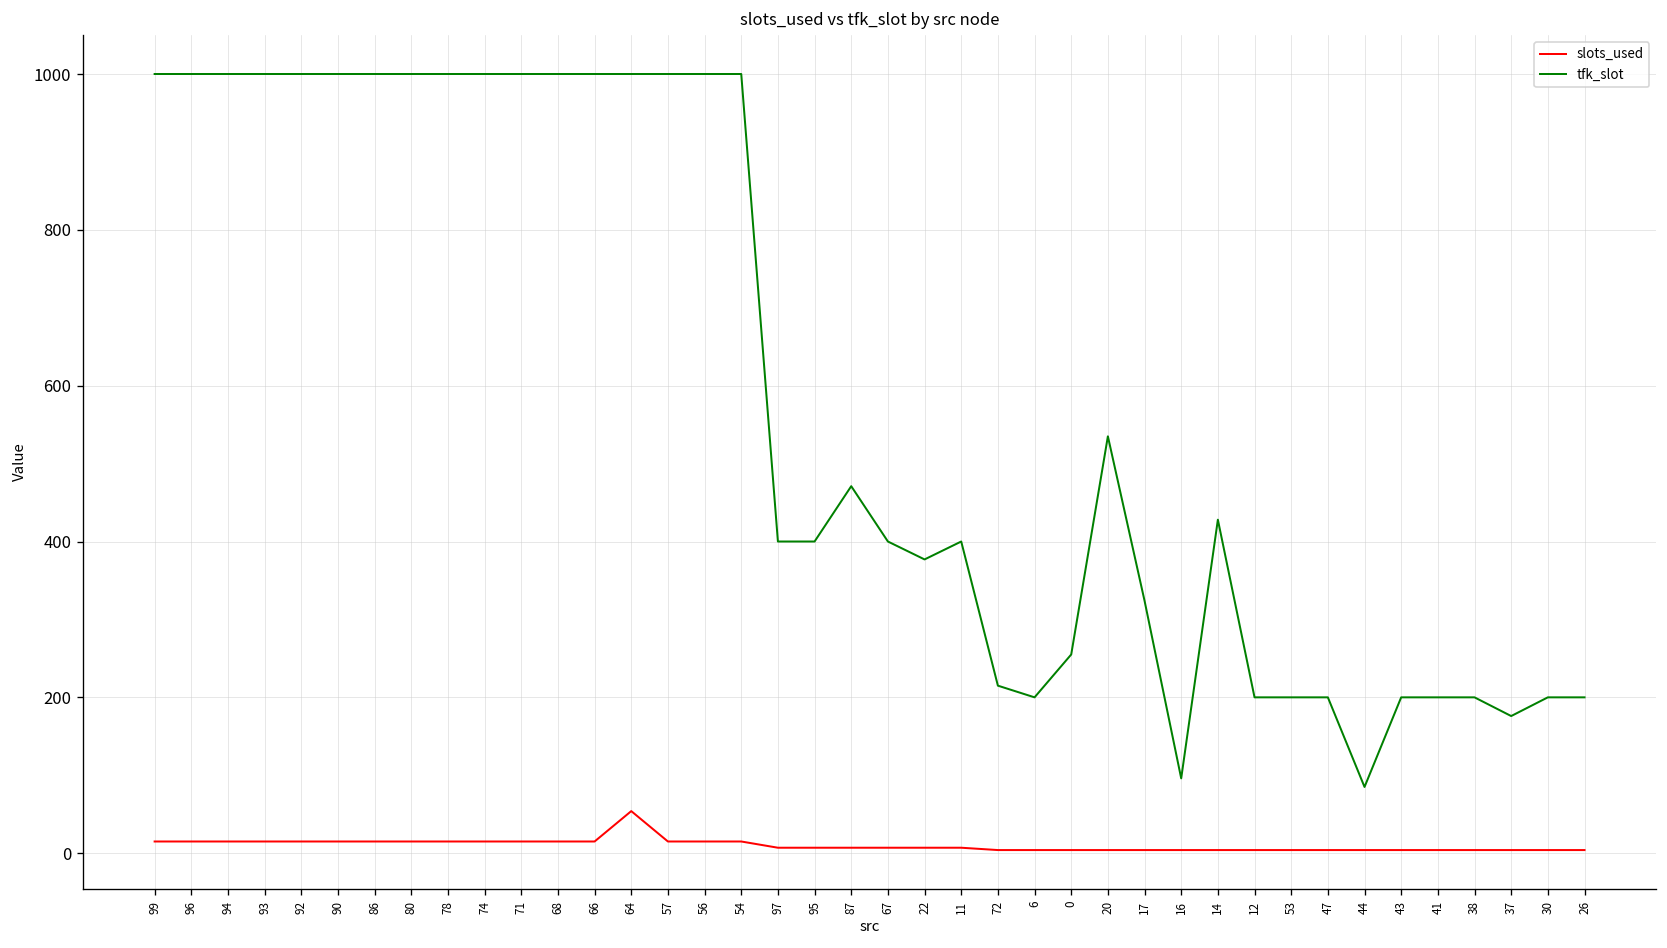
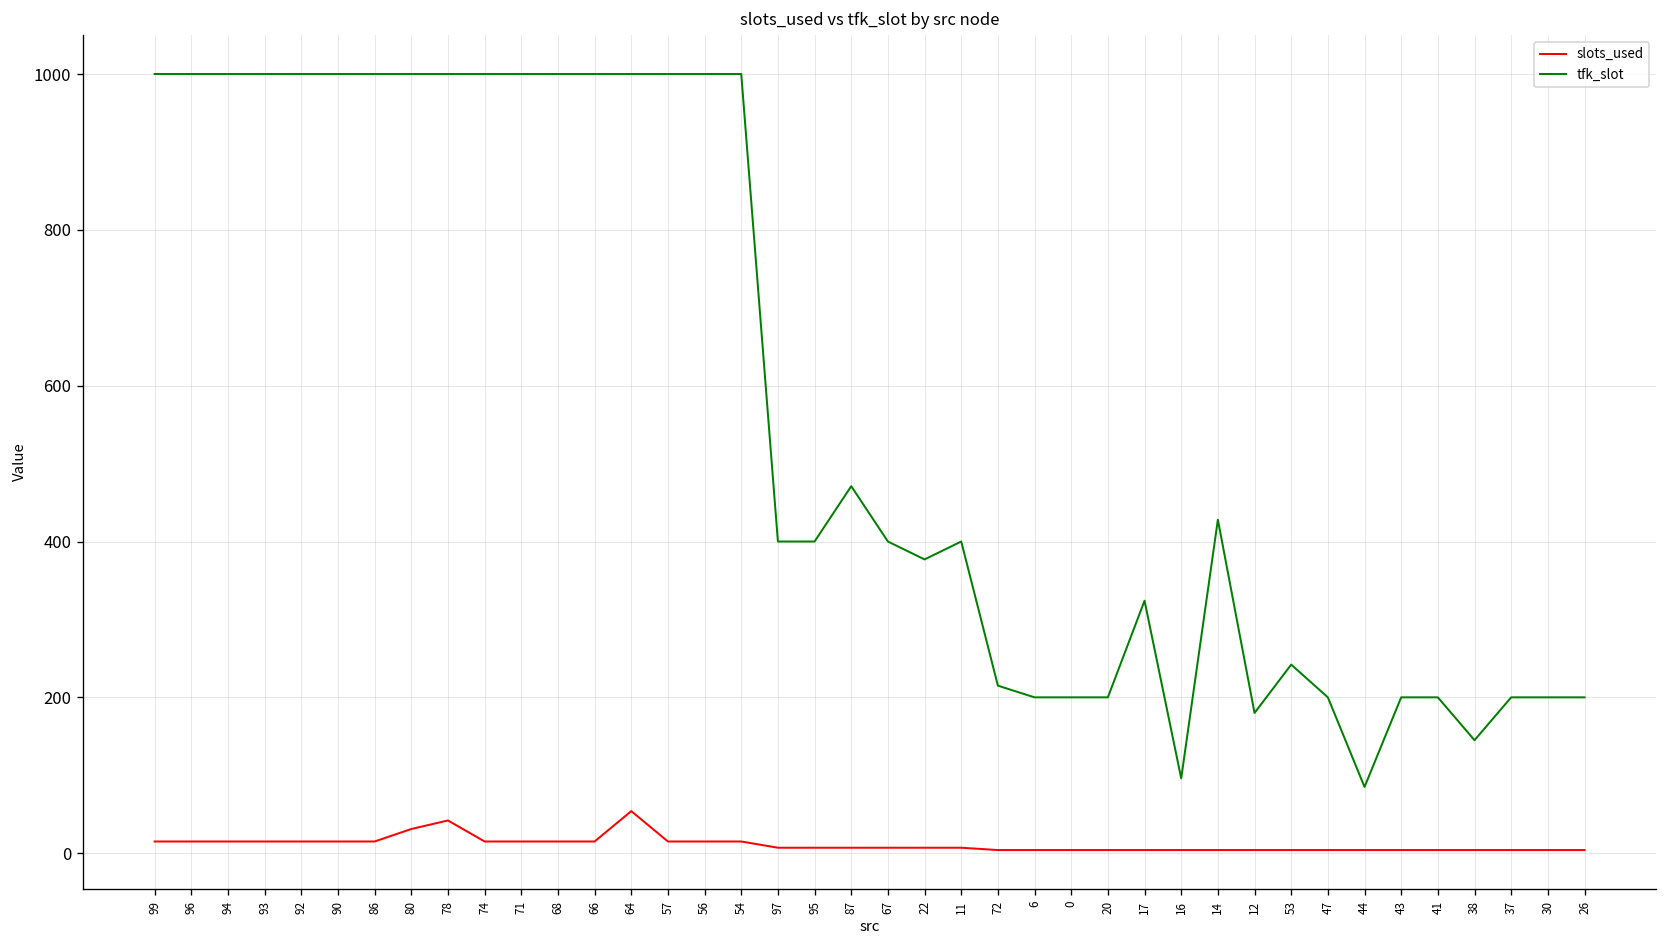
slots_used, 80: 20 -> 30
slots_used, 78: 20 -> 40
tfk_slot, 0: 260 -> 200
tfk_slot, 20: 540 -> 200
tfk_slot, 12: 200 -> 180
tfk_slot, 53: 200 -> 240
tfk_slot, 38: 200 -> 150
tfk_slot, 37: 180 -> 200
